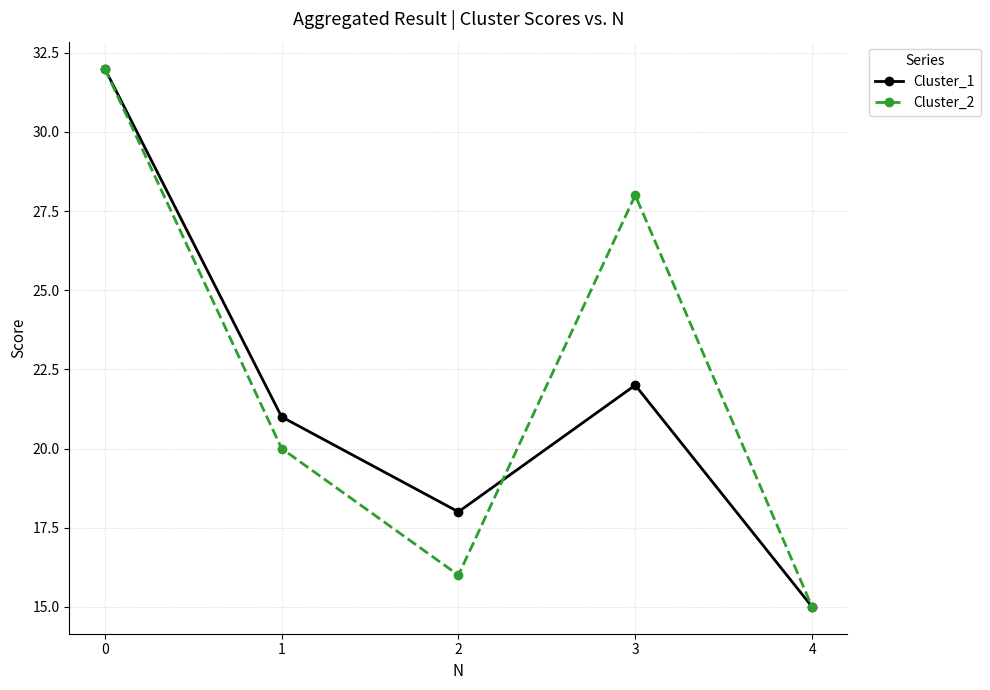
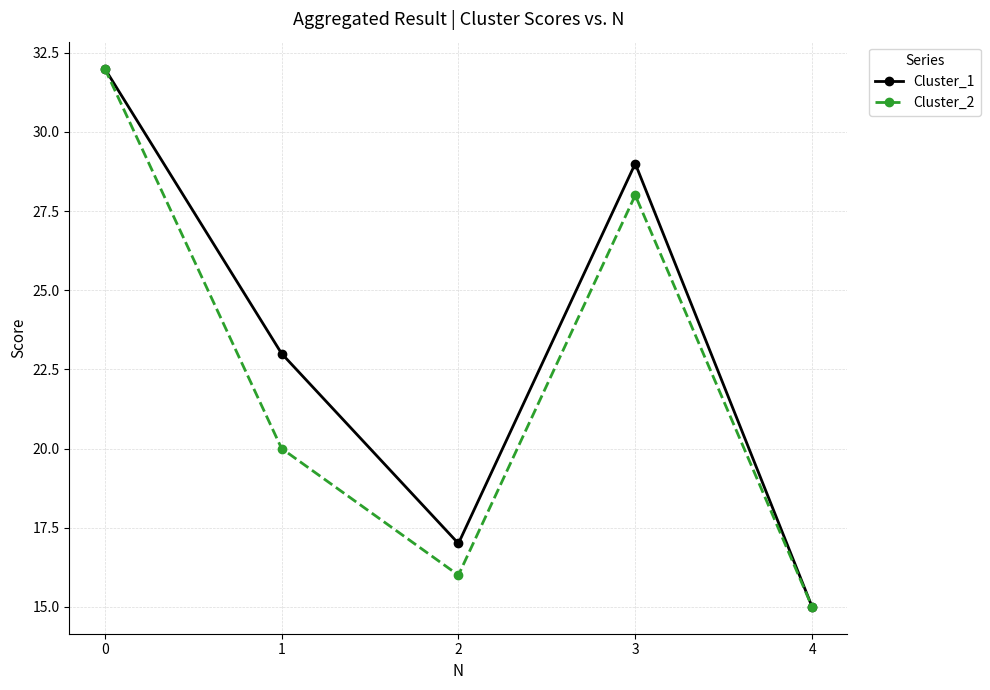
Cluster_1, 1: 21 -> 23
Cluster_1, 2: 18 -> 17
Cluster_1, 3: 22 -> 29
